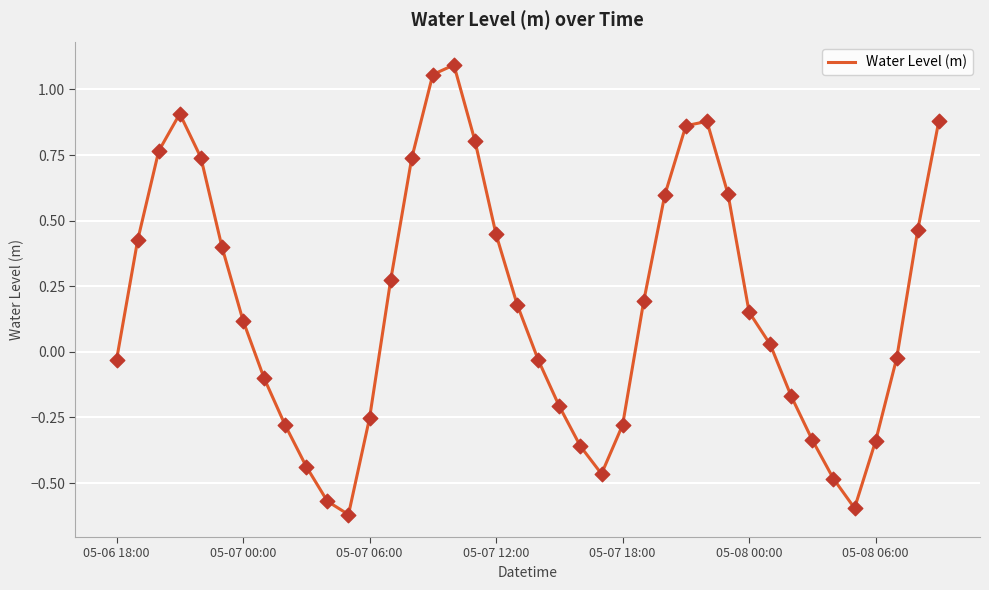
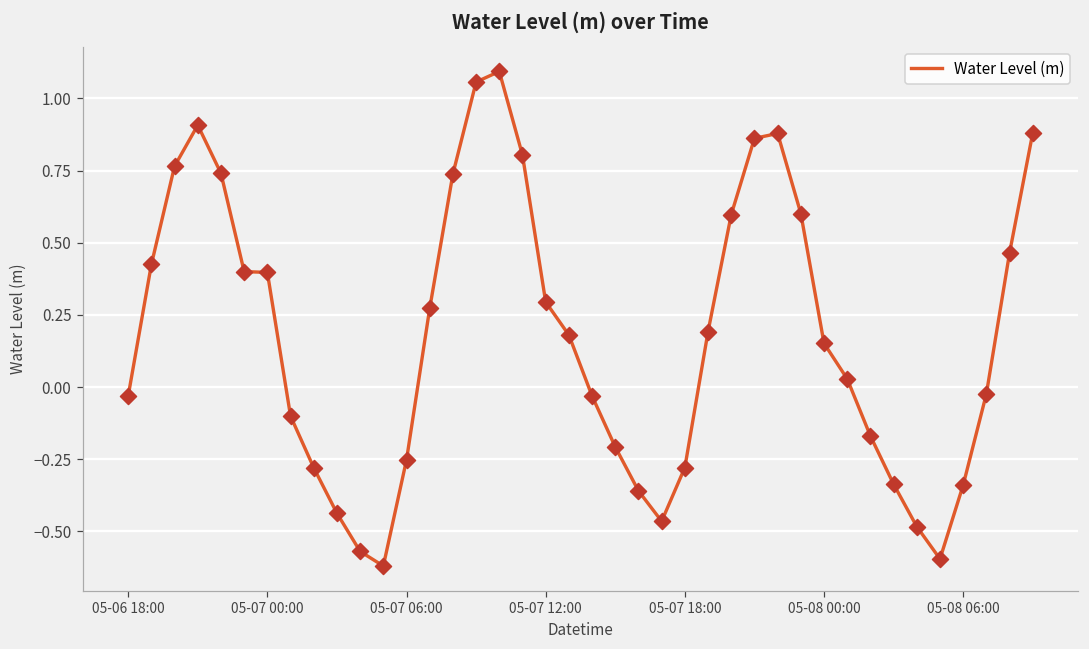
05-07 00:00: 0.12 -> 0.40
05-07 12:00: 0.45 -> 0.29
